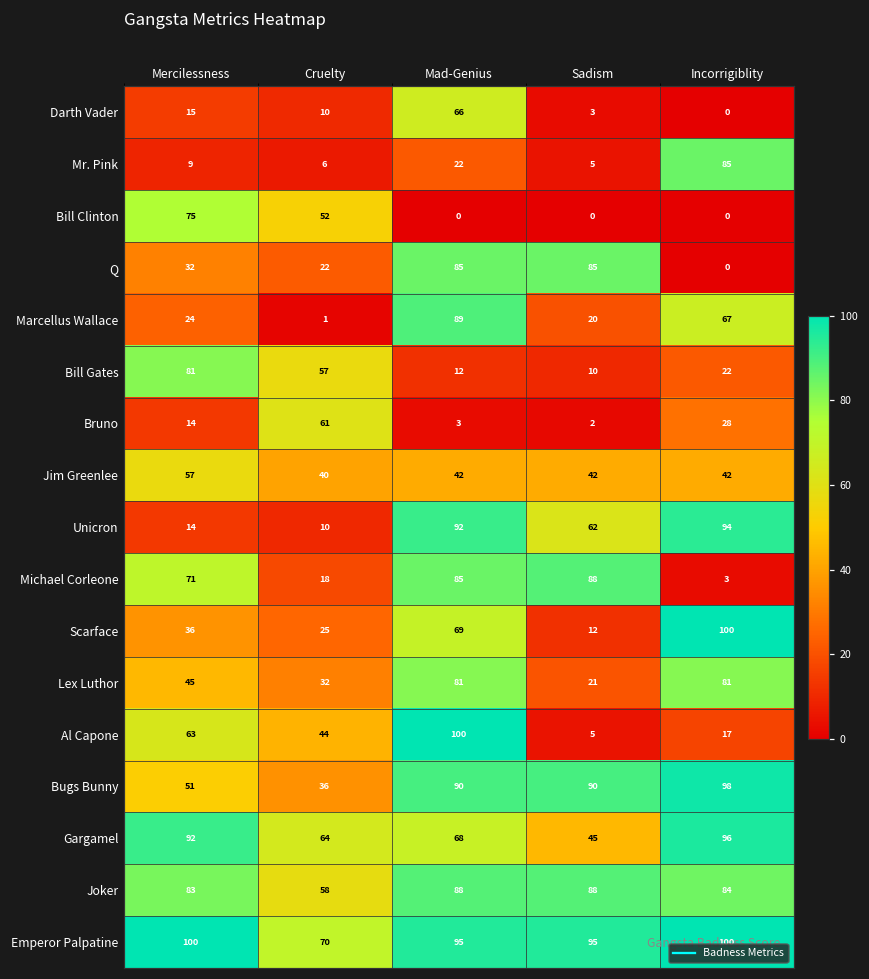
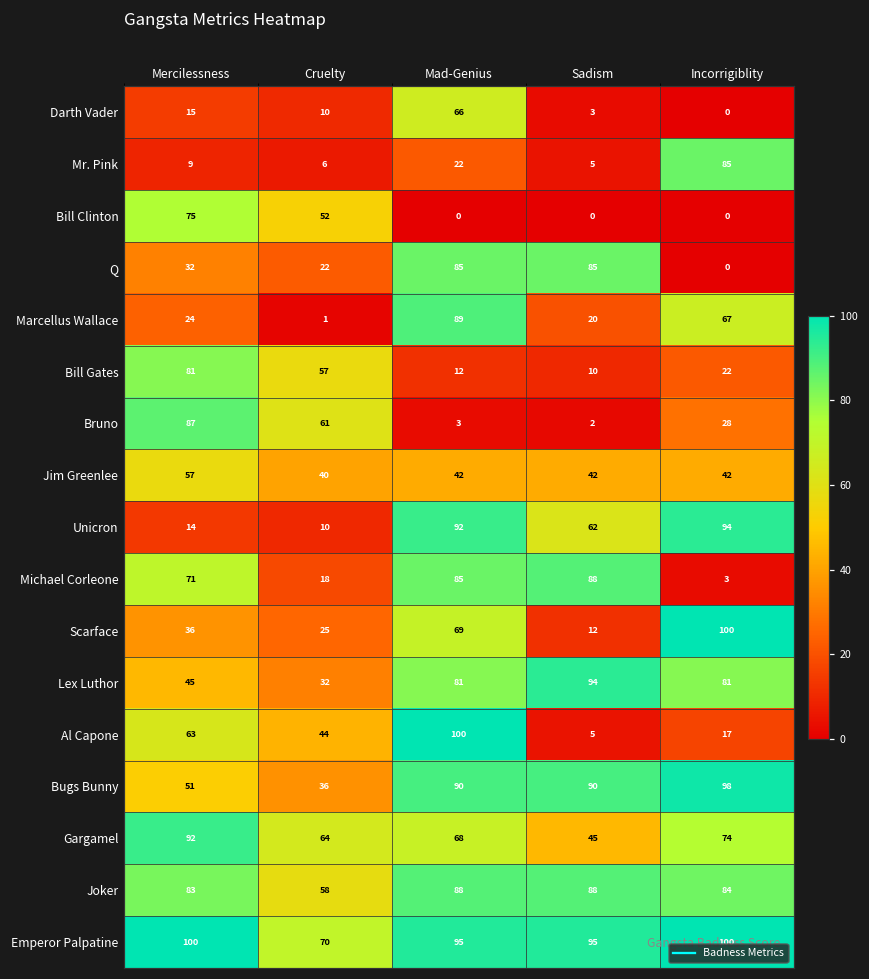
Bruno, Mercilessness: 14 -> 87
Lex Luthor, Sadism: 21 -> 94
Gargamel, Incorrigiblity: 96 -> 74
